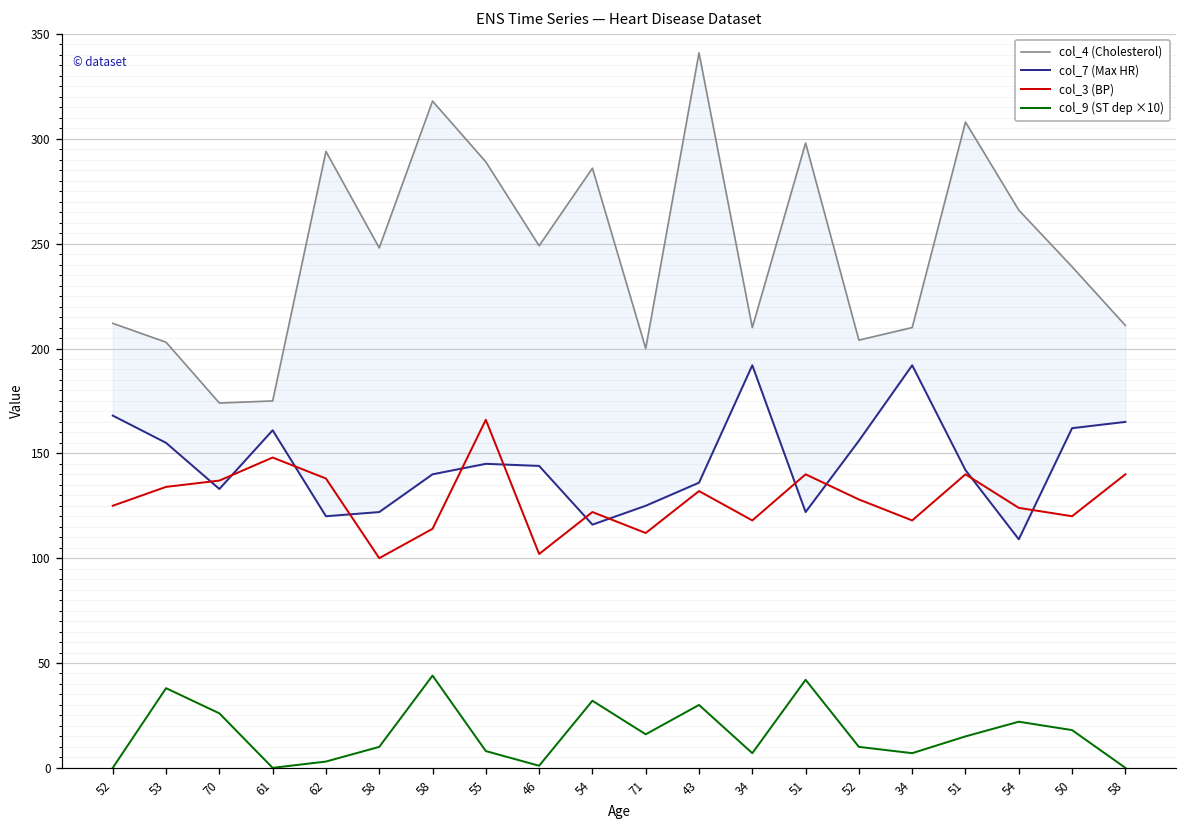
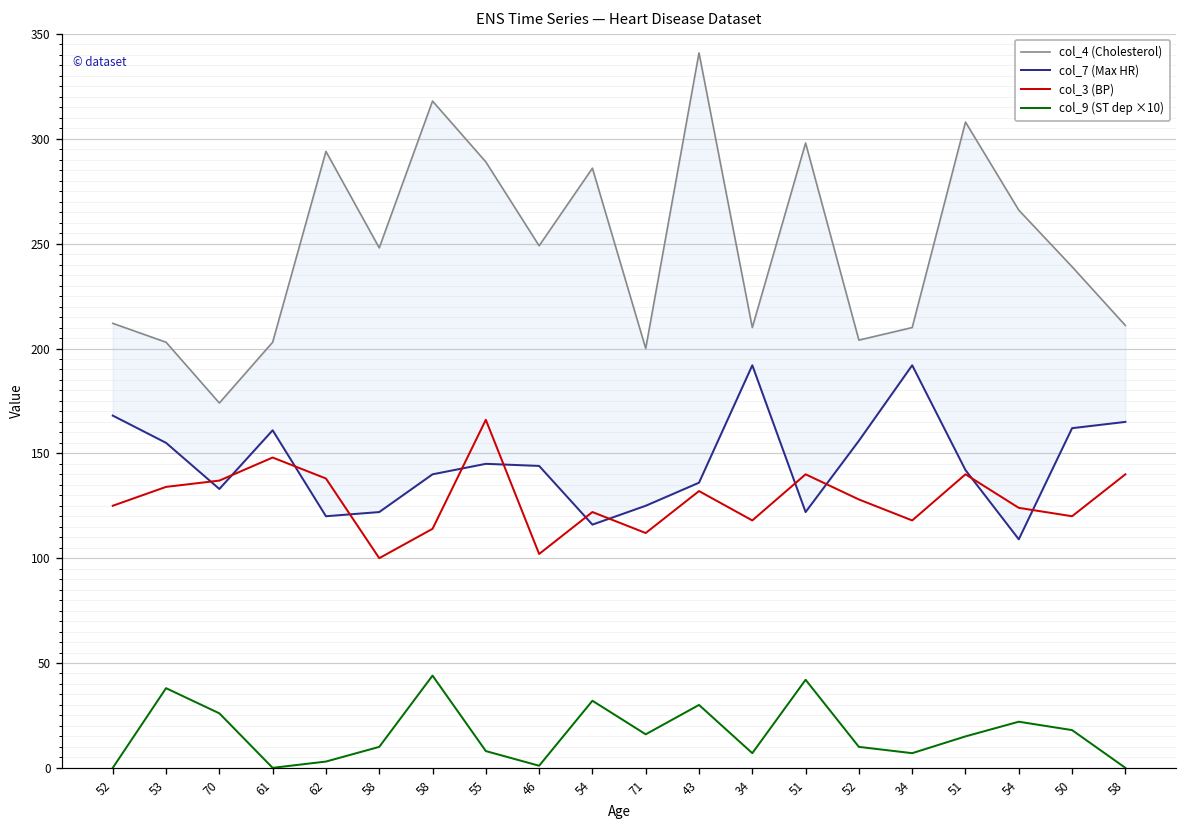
col_4 (Cholesterol), 61: 175 -> 203
